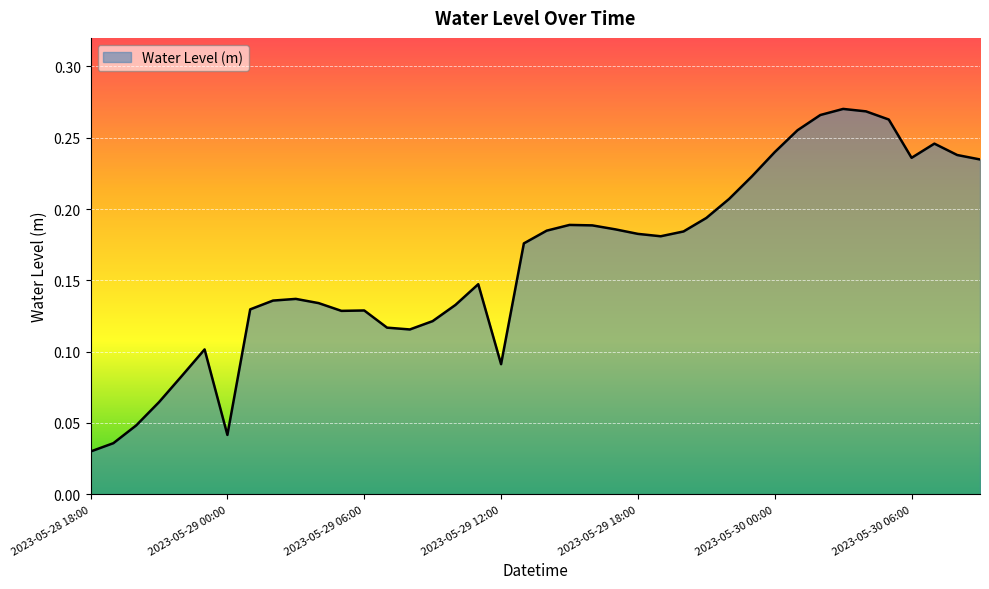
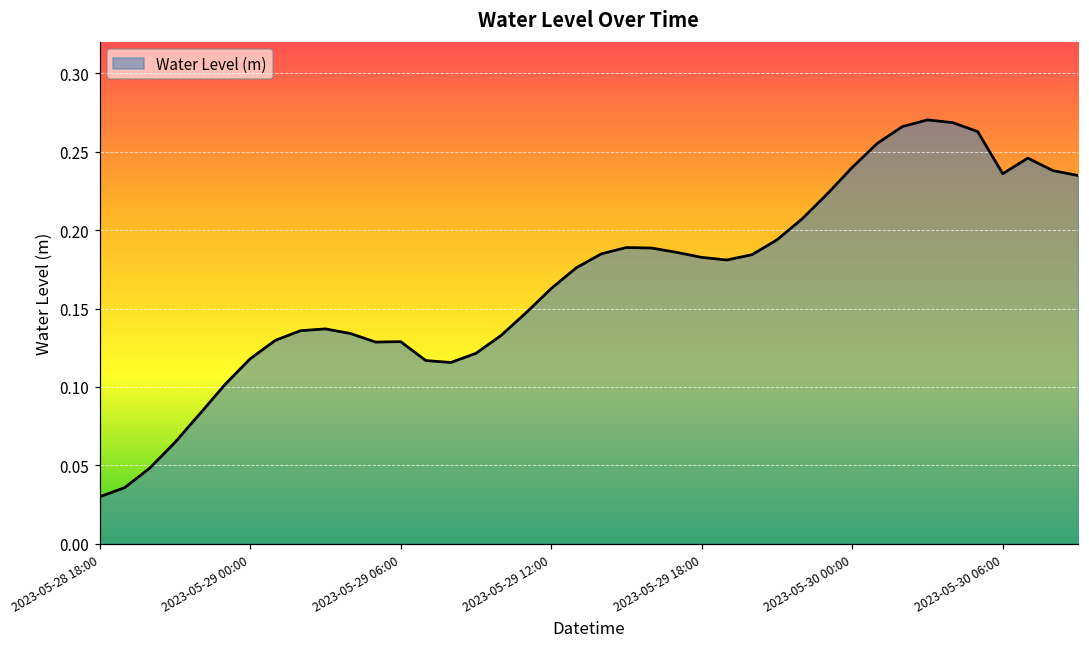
2023-05-29 00:00: 0.042 -> 0.118
2023-05-29 12:00: 0.091 -> 0.163
